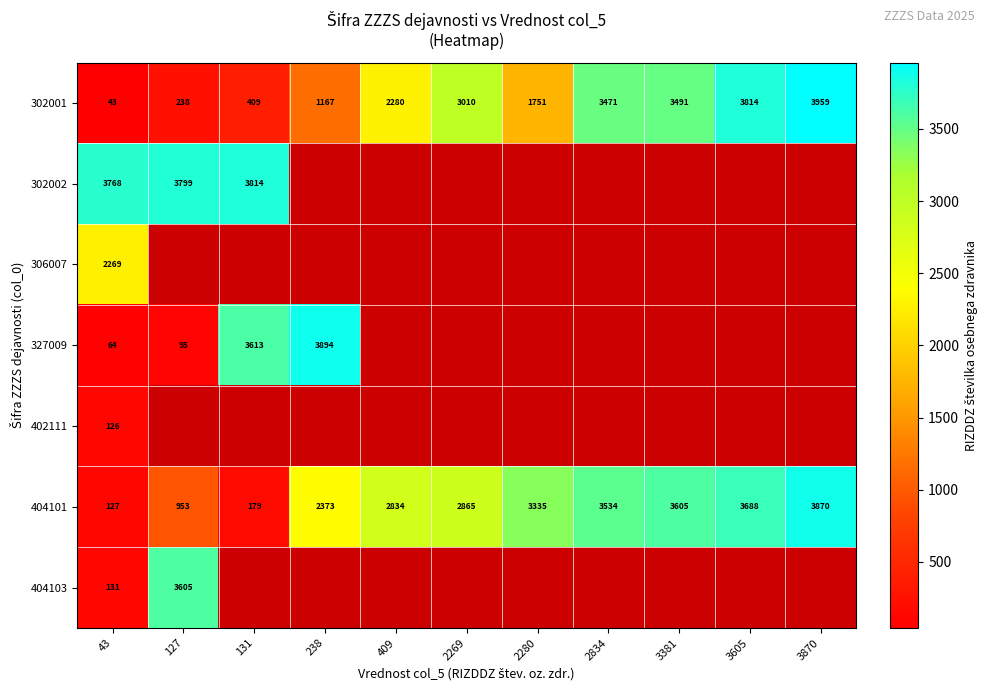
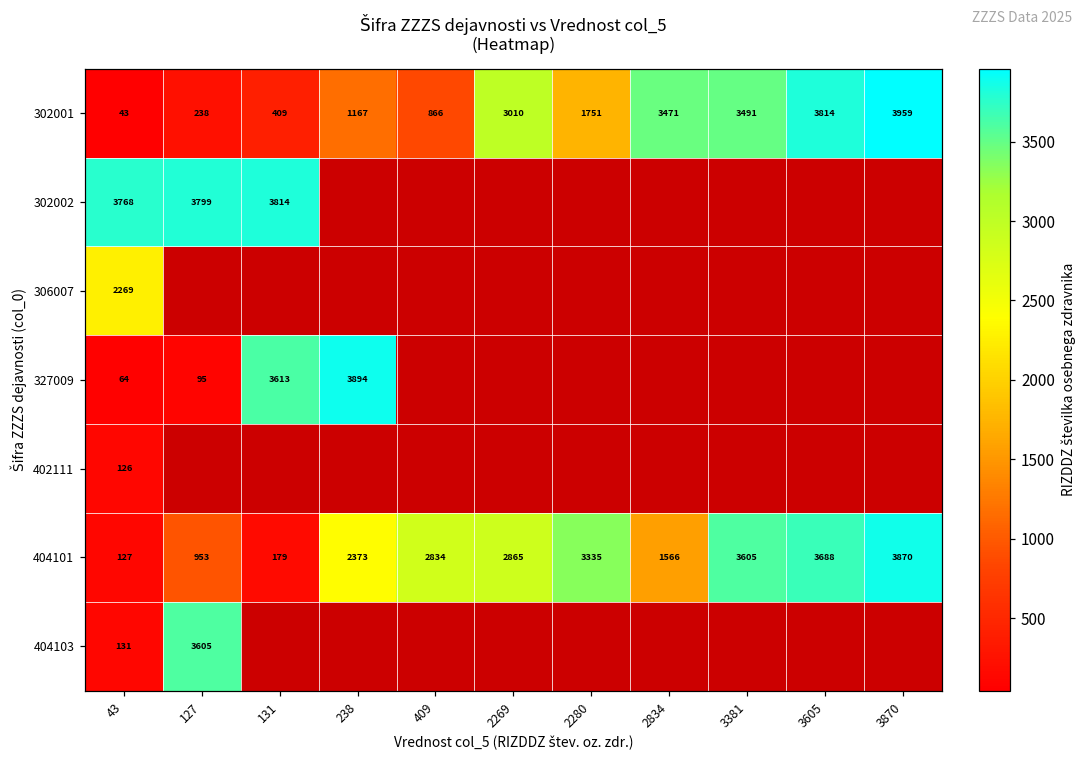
302001, 409: 2280 -> 866
404101, 2834: 3534 -> 1566
